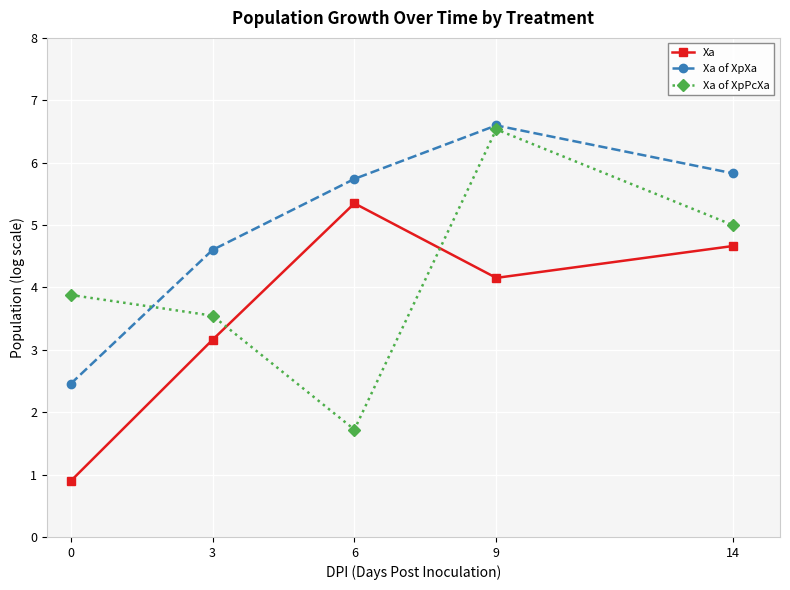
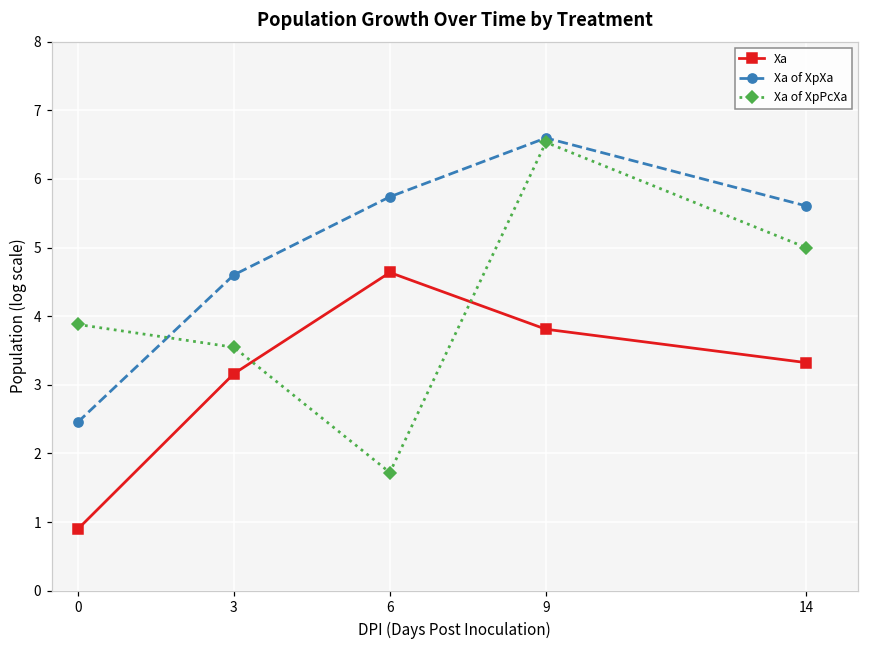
Xa, 6: 5.3 -> 4.6
Xa, 9: 4.2 -> 3.8
Xa, 14: 4.7 -> 3.3
Xa of XpXa, 14: 5.8 -> 5.6
